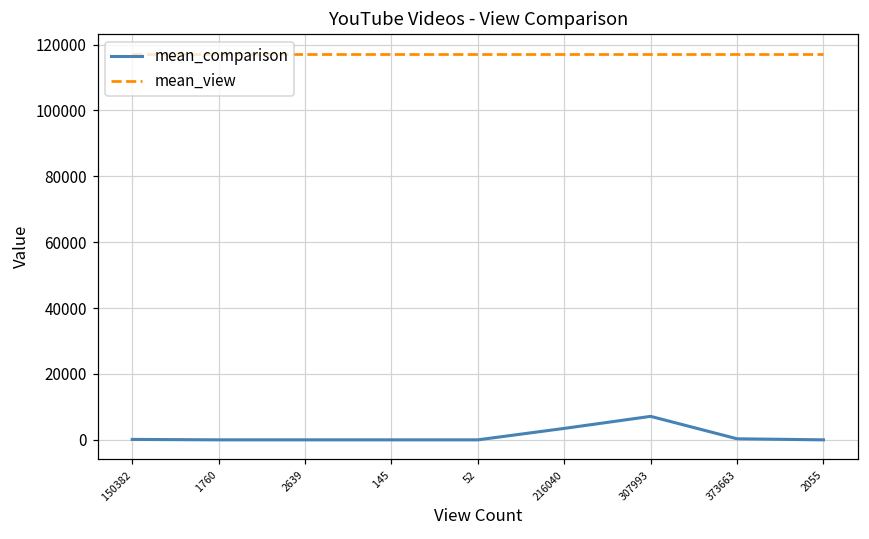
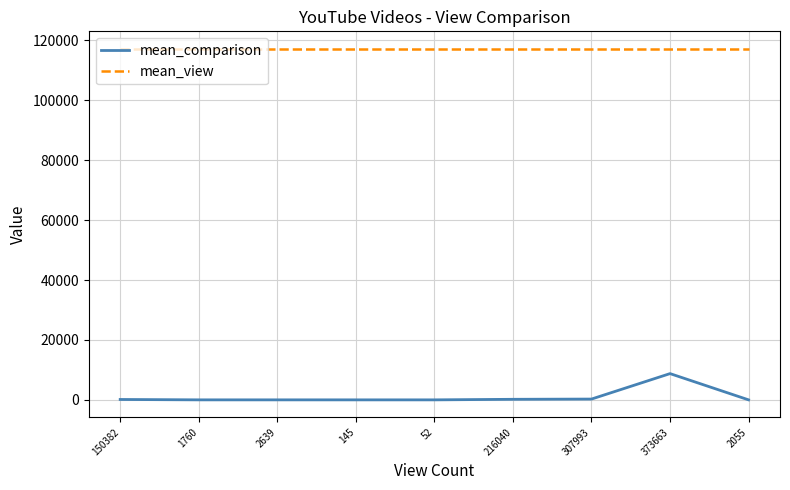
mean_comparison, 216040: 3000 -> 0
mean_comparison, 307993: 7000 -> 0
mean_comparison, 373663: 0 -> 9000
